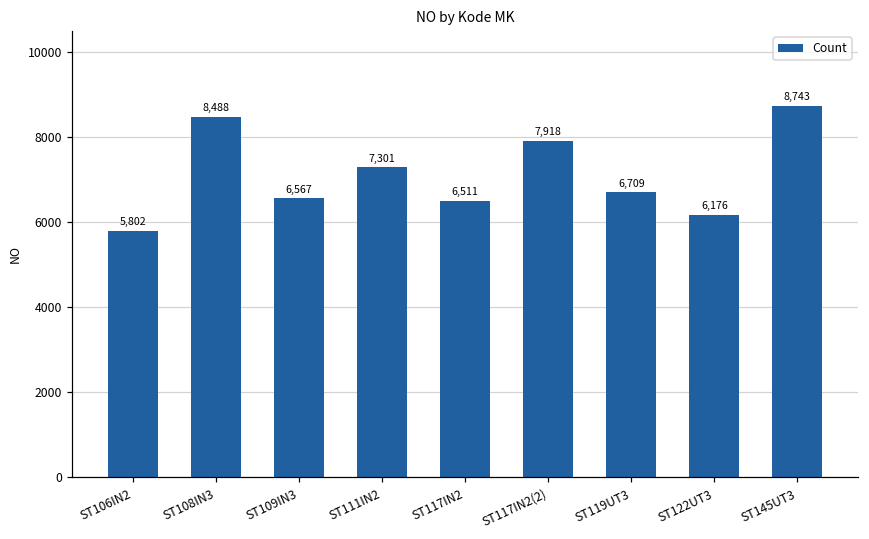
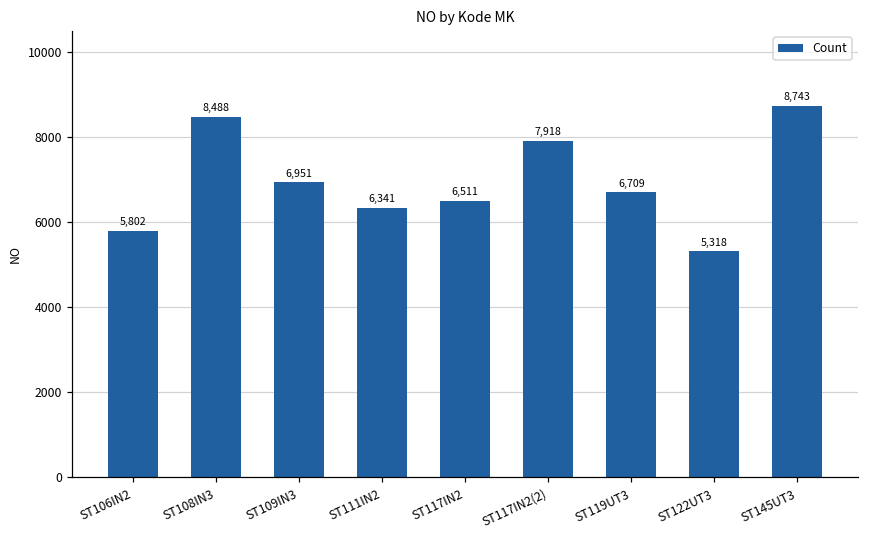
ST109IN3: 6,567 -> 6,951
ST111IN2: 7,301 -> 6,341
ST122UT3: 6,176 -> 5,318
